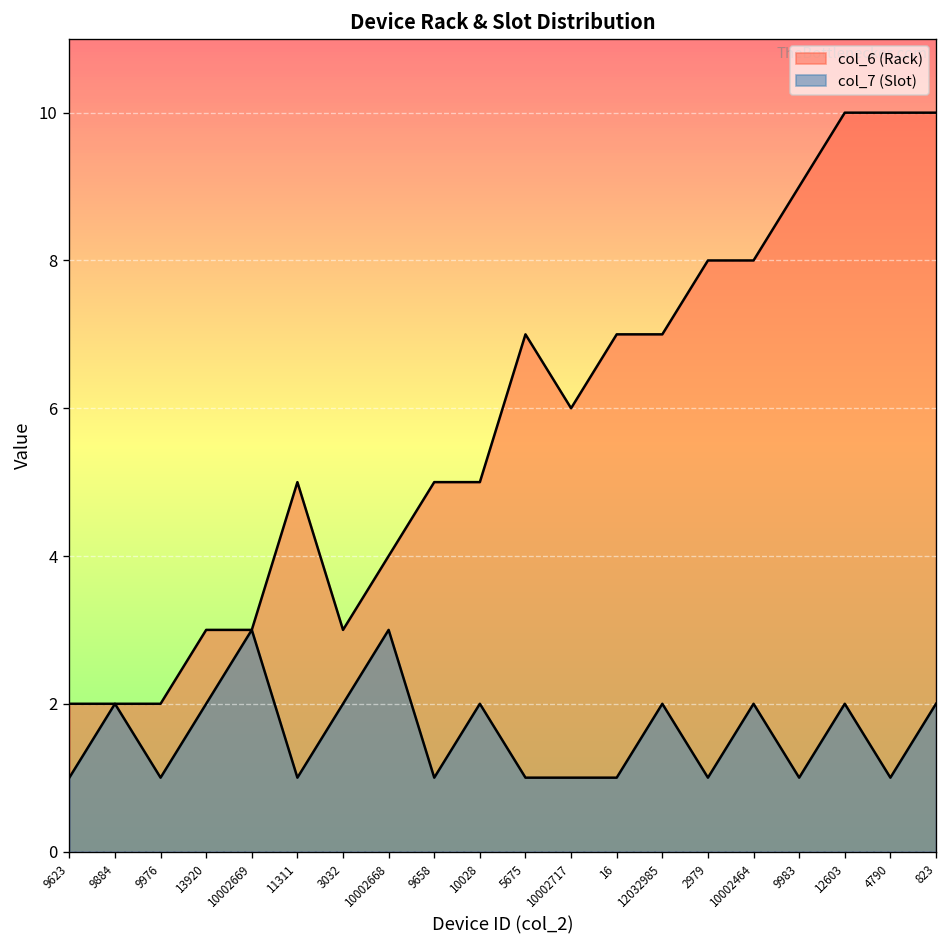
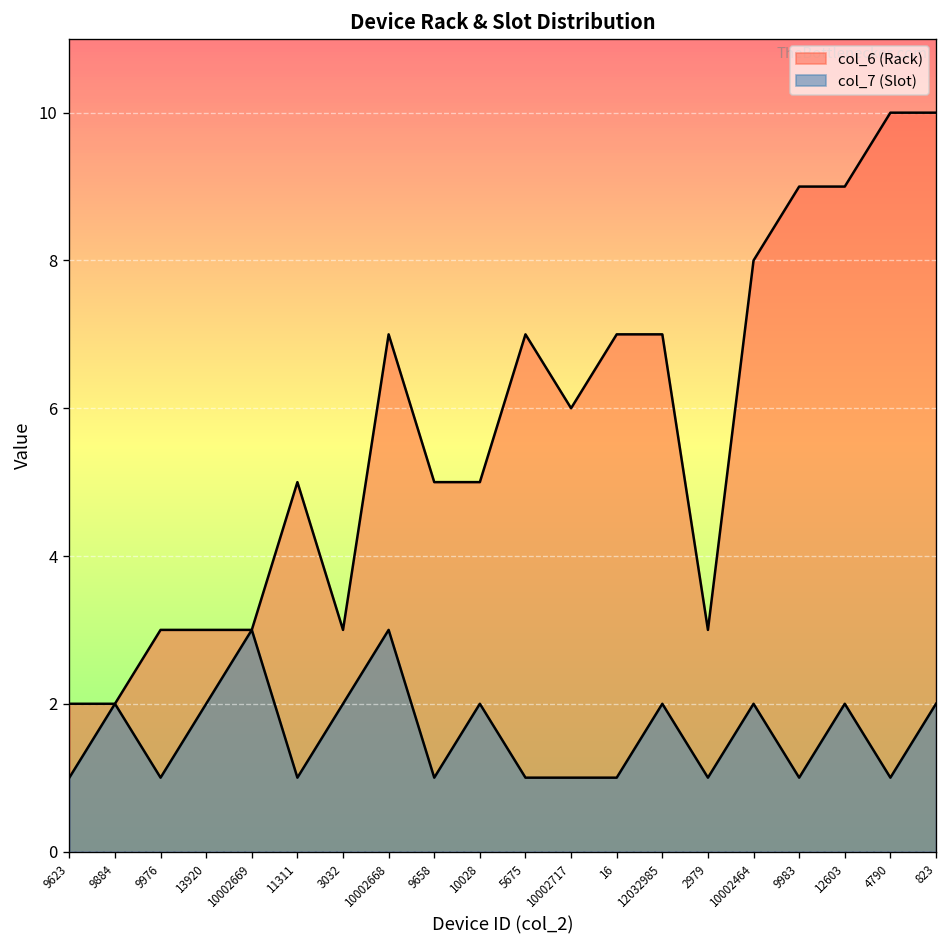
col_6 (Rack), 9976: 2 -> 3
col_6 (Rack), 10002668: 4 -> 7
col_6 (Rack), 2979: 8 -> 3
col_6 (Rack), 12603: 10 -> 9
